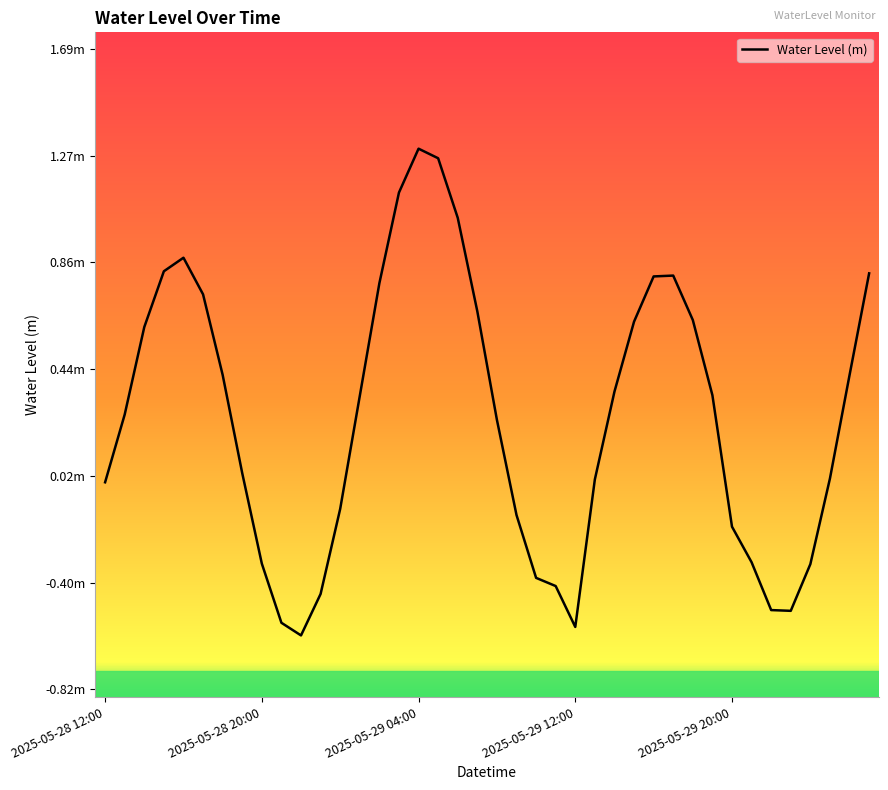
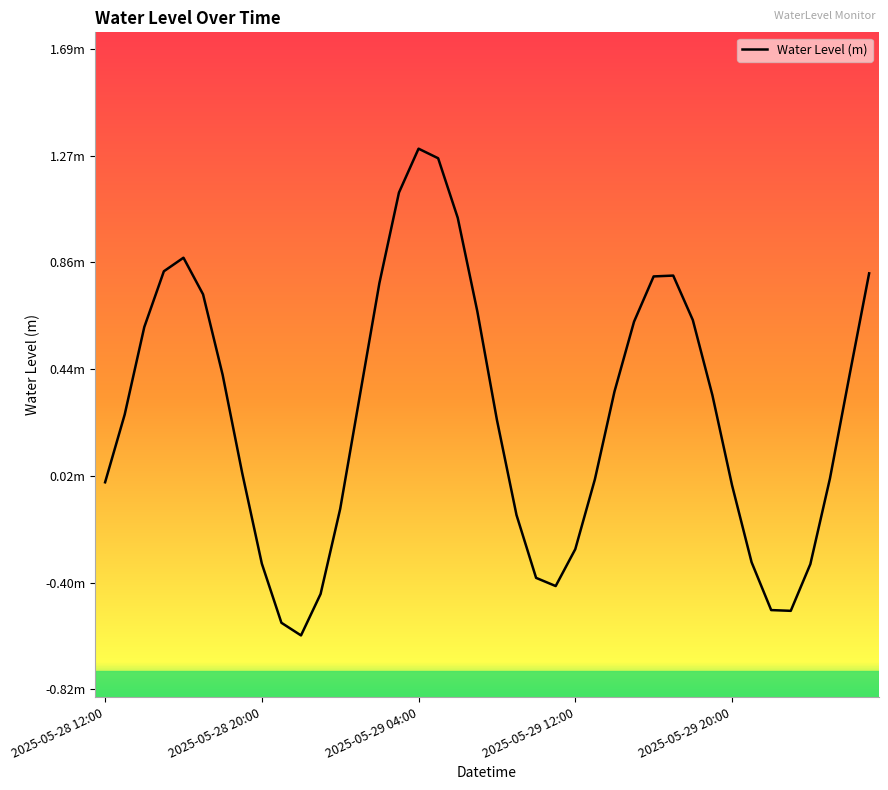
2025-05-29 12:00: -0.57m -> -0.27m
2025-05-29 20:00: -0.18m -> -0.02m
